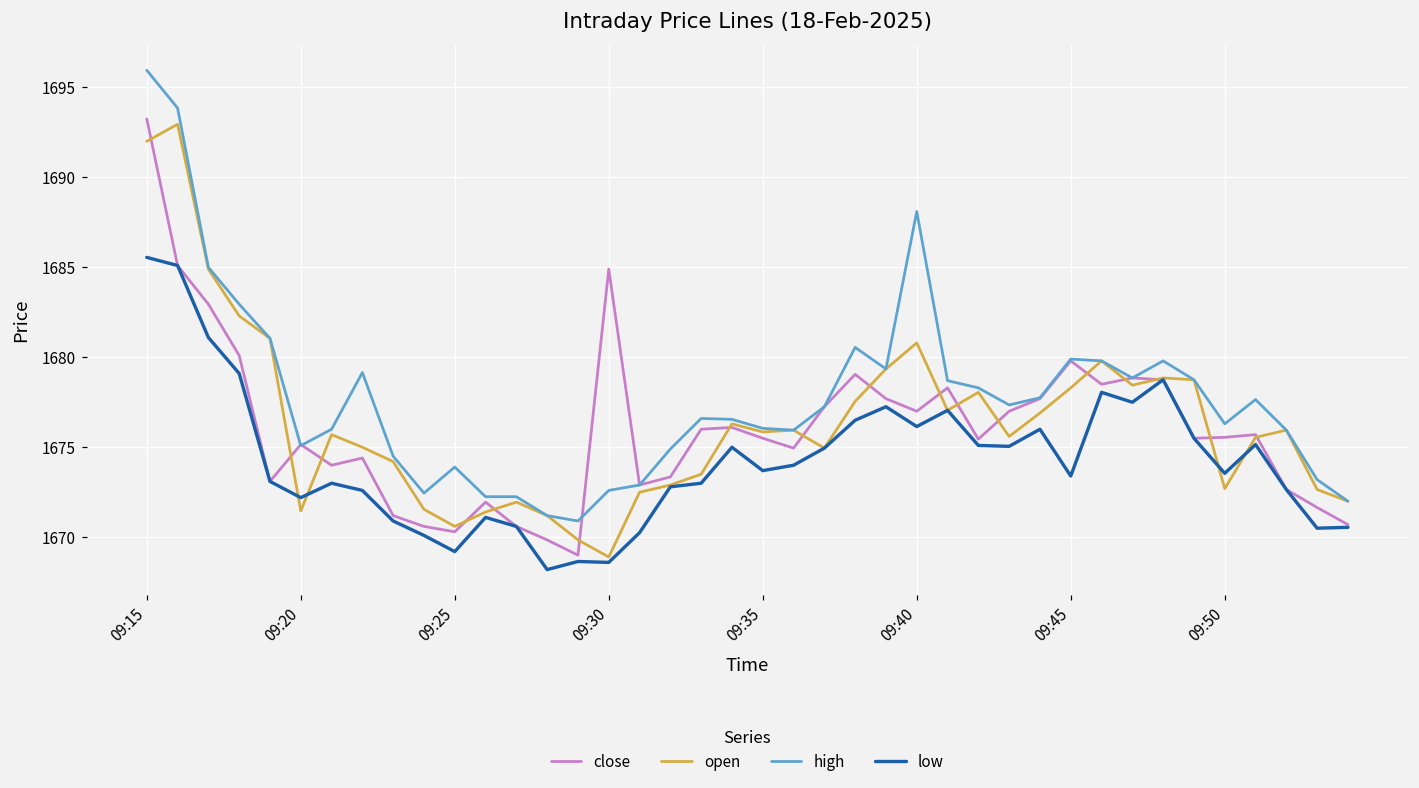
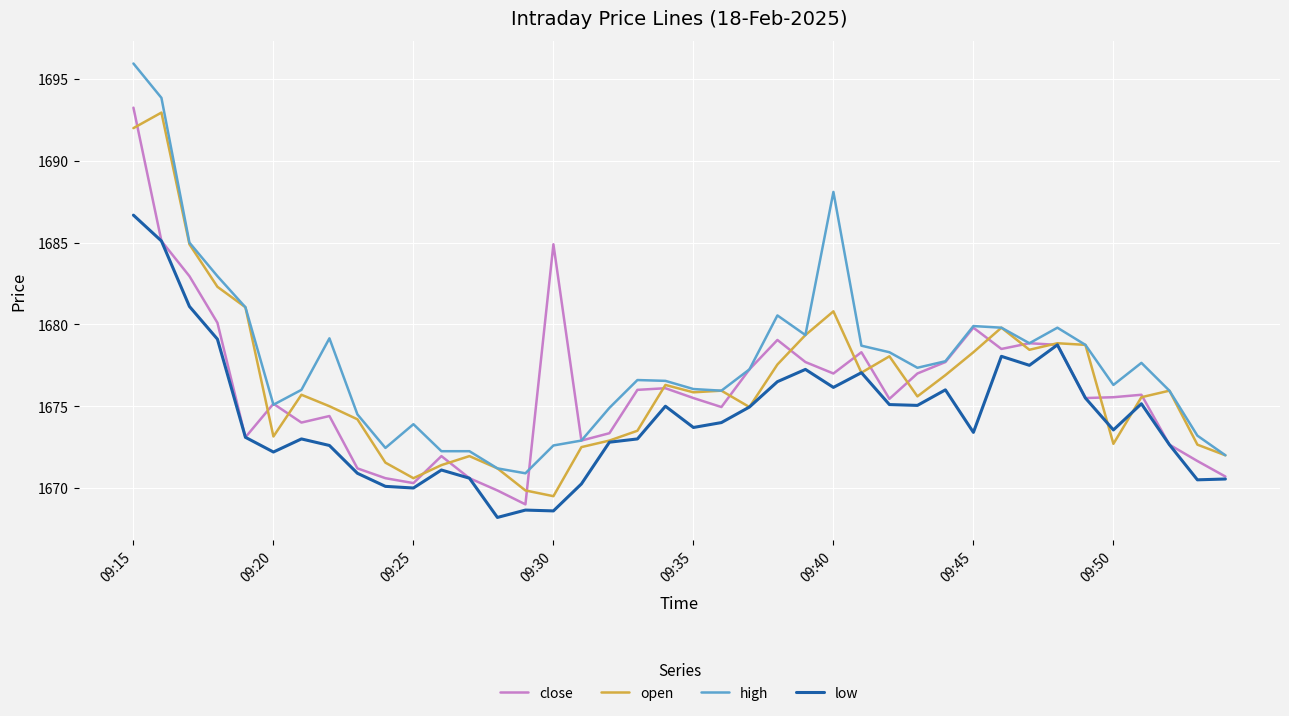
low, 09:15: 1685.6 -> 1686.7
open, 09:20: 1671.5 -> 1673.2
low, 09:25: 1669.2 -> 1670.0
open, 09:30: 1668.9 -> 1669.5
